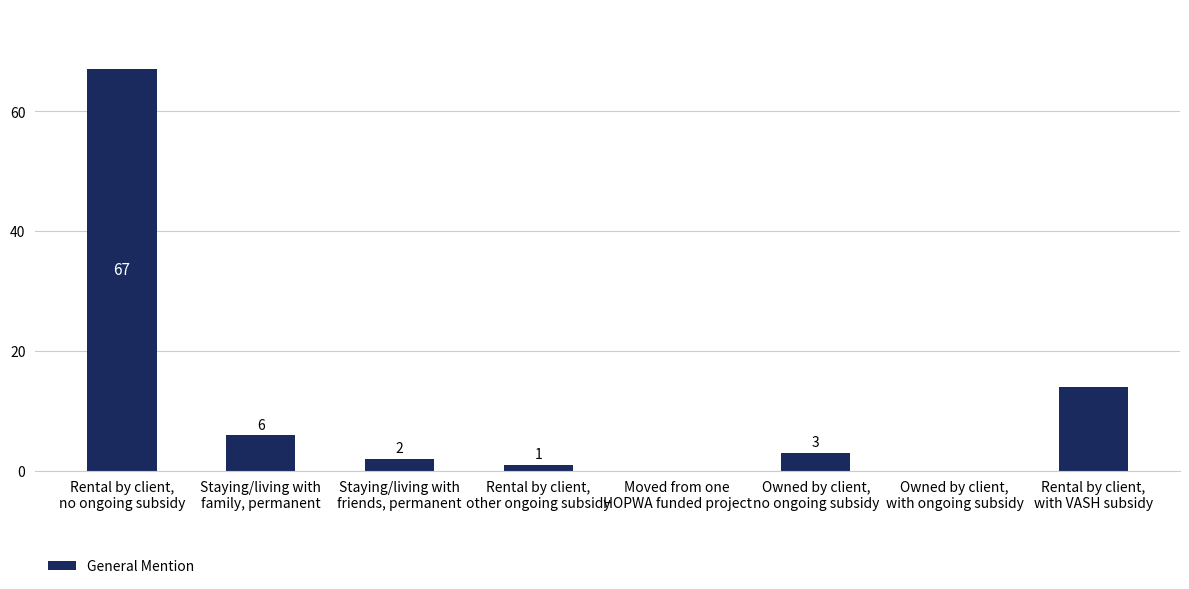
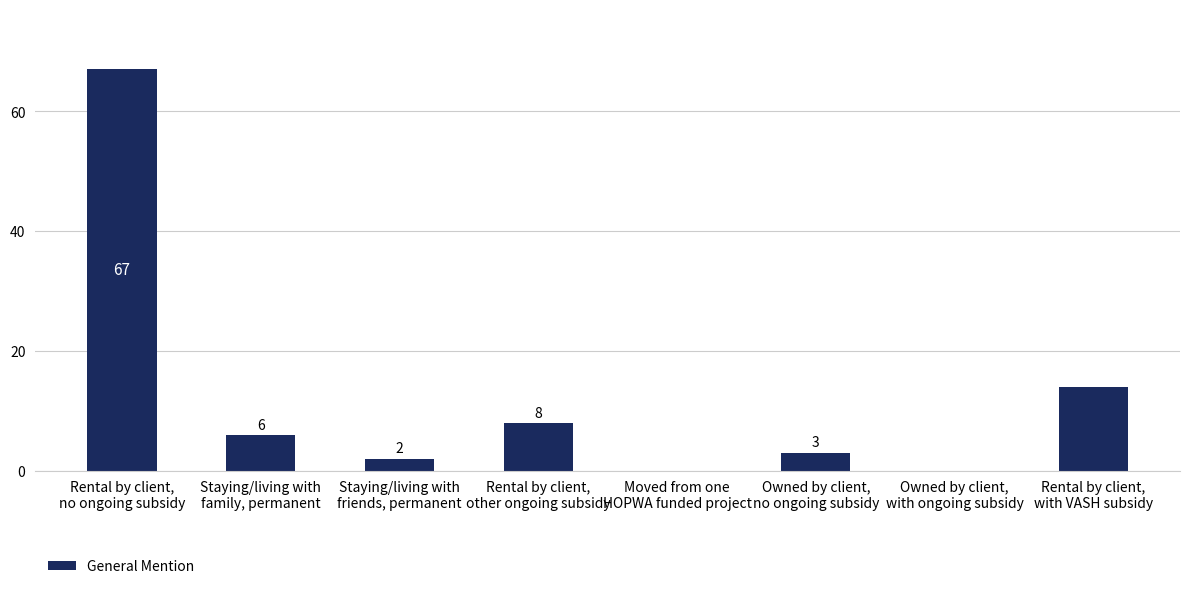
Rental by client, other ongoing subsidy: 1 -> 8
